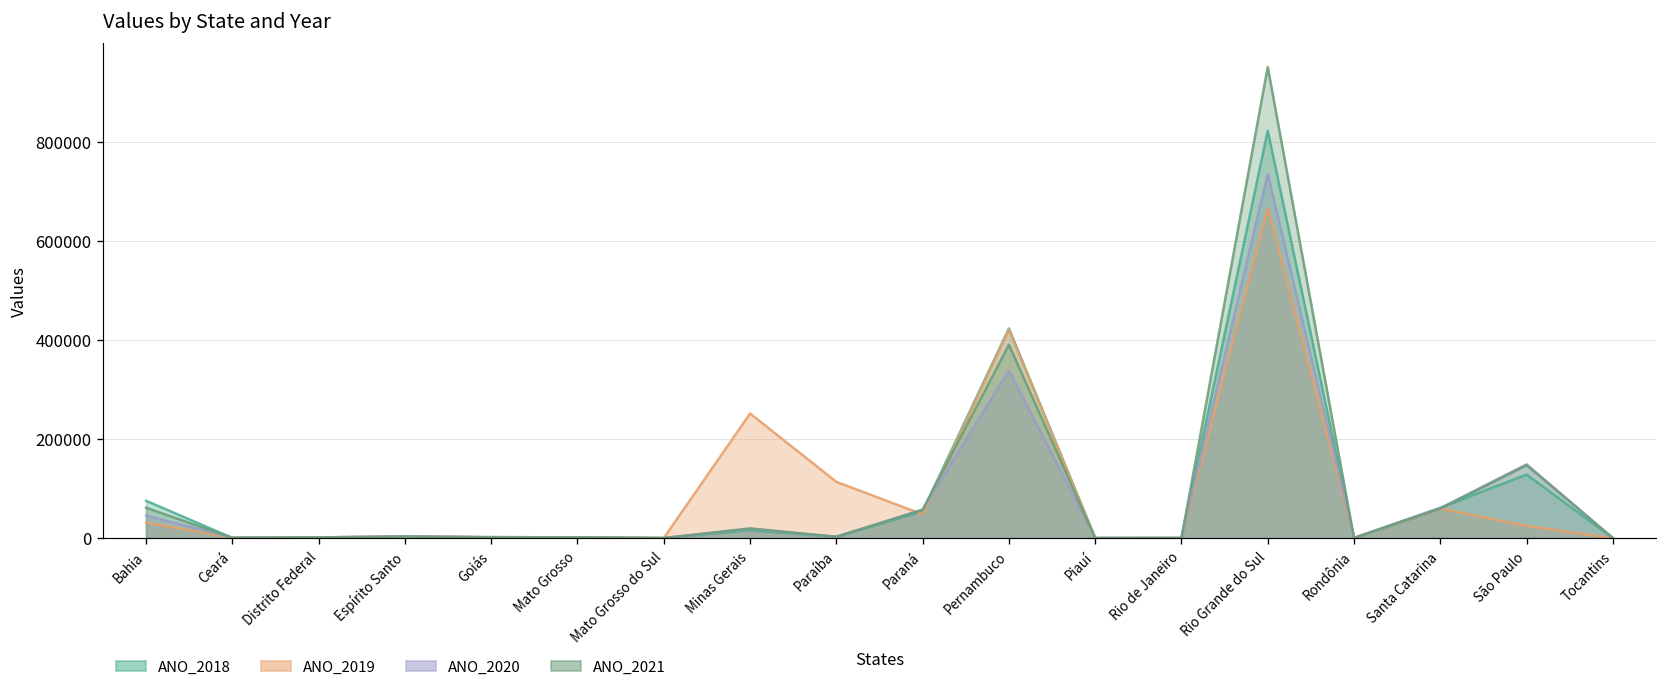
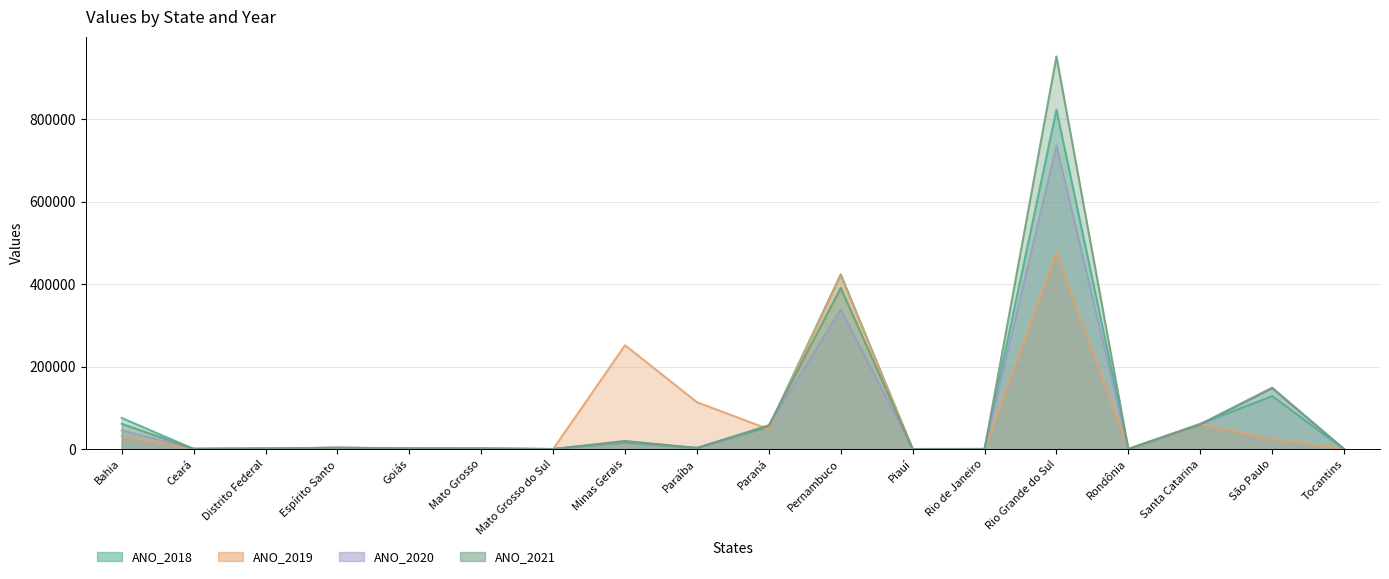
ANO_2019, Rio Grande do Sul: 670000 -> 480000
